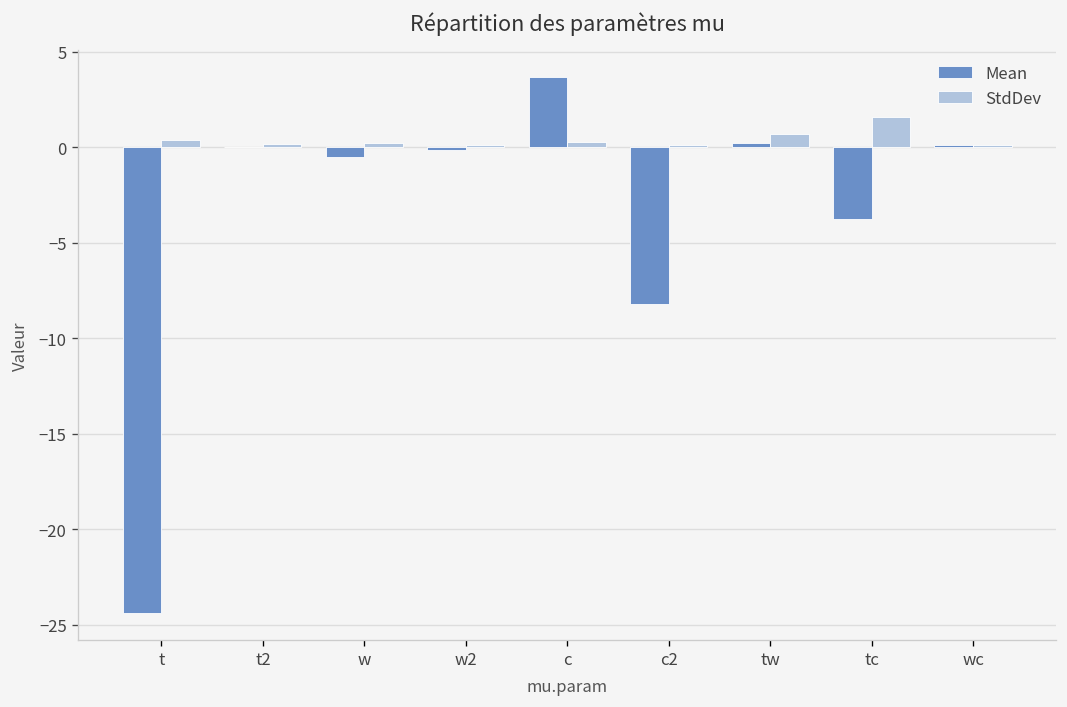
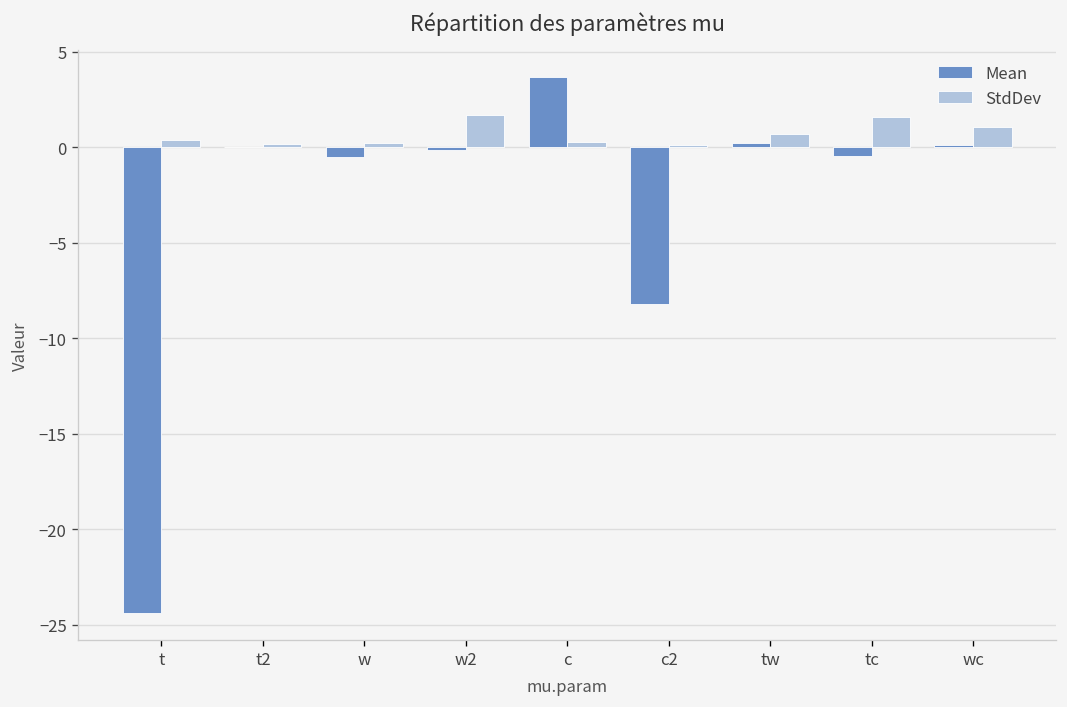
StdDev, w2: 0.1 -> 1.7
Mean, tc: -3.8 -> -0.4
StdDev, wc: 0.1 -> 1.1
